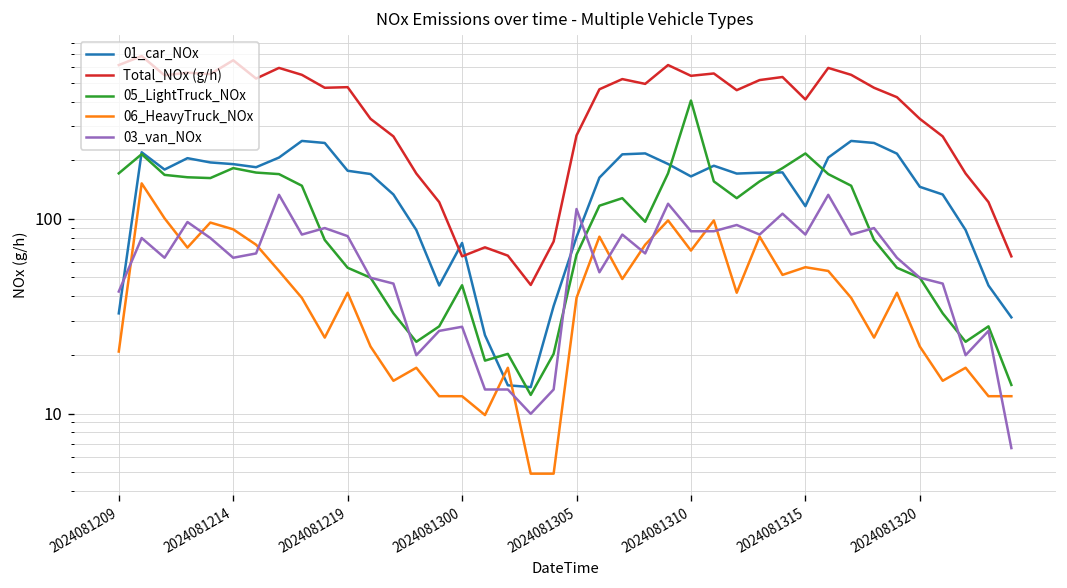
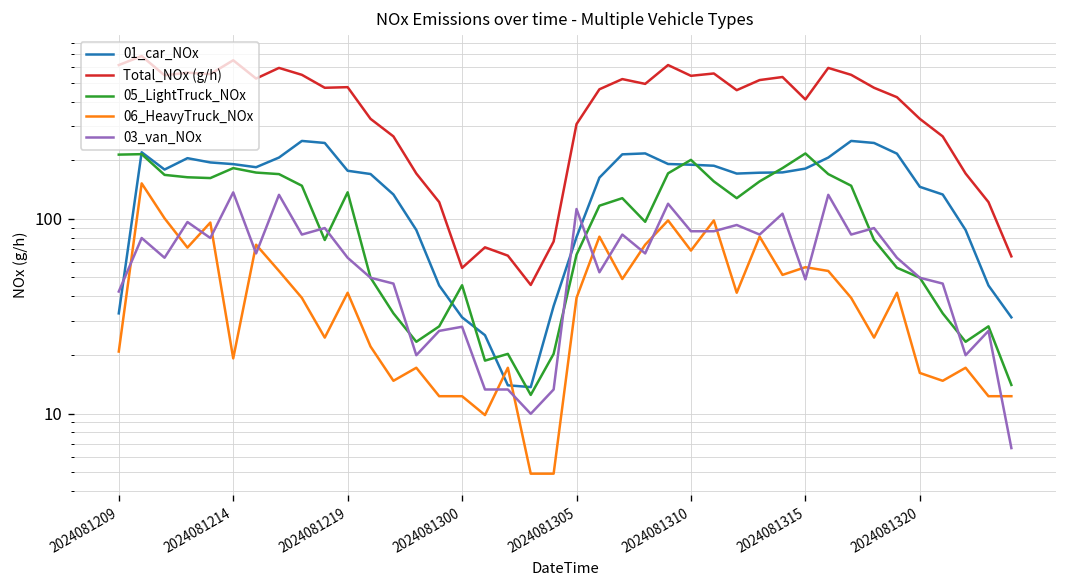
05_LightTruck_NOx, 2024081209: 170 -> 210
06_HeavyTruck_NOx, 2024081214: 90 -> 19
03_van_NOx, 2024081214: 63 -> 140
05_LightTruck_NOx, 2024081219: 56 -> 140
03_van_NOx, 2024081219: 80 -> 63
01_car_NOx, 2024081300: 80 -> 31
Total_NOx (g/h), 2024081300: 64 -> 56
Total_NOx (g/h), 2024081305: 270 -> 310
01_car_NOx, 2024081310: 170 -> 190
05_LightTruck_NOx, 2024081310: 410 -> 200
01_car_NOx, 2024081315: 120 -> 180
03_van_NOx, 2024081315: 80 -> 49
06_HeavyTruck_NOx, 2024081320: 22 -> 16
